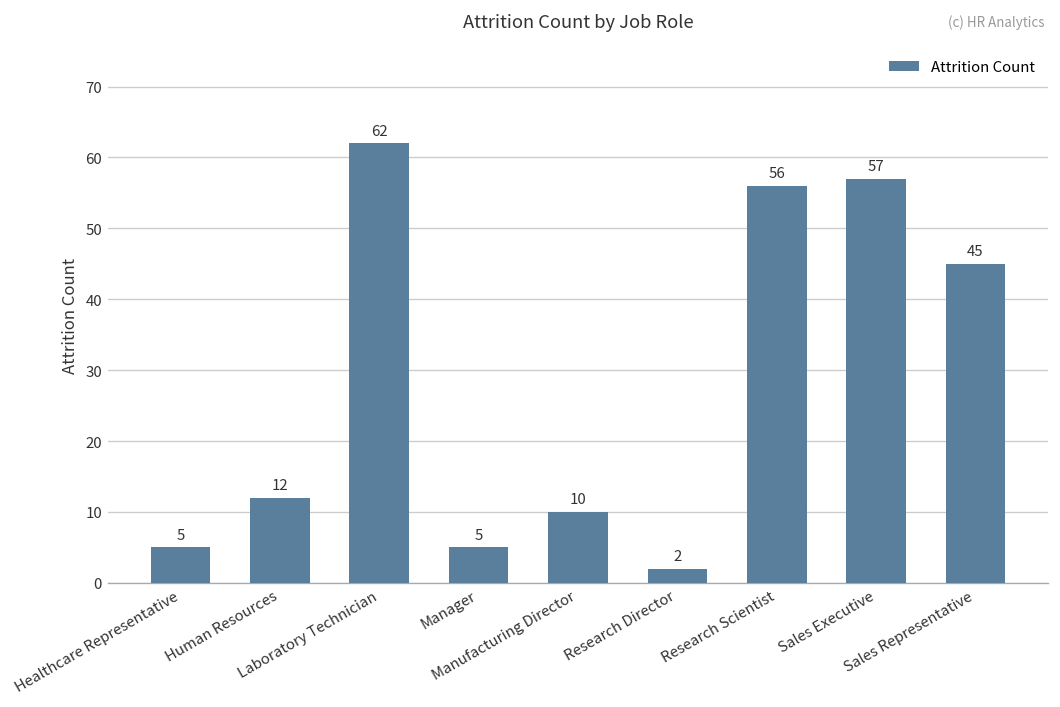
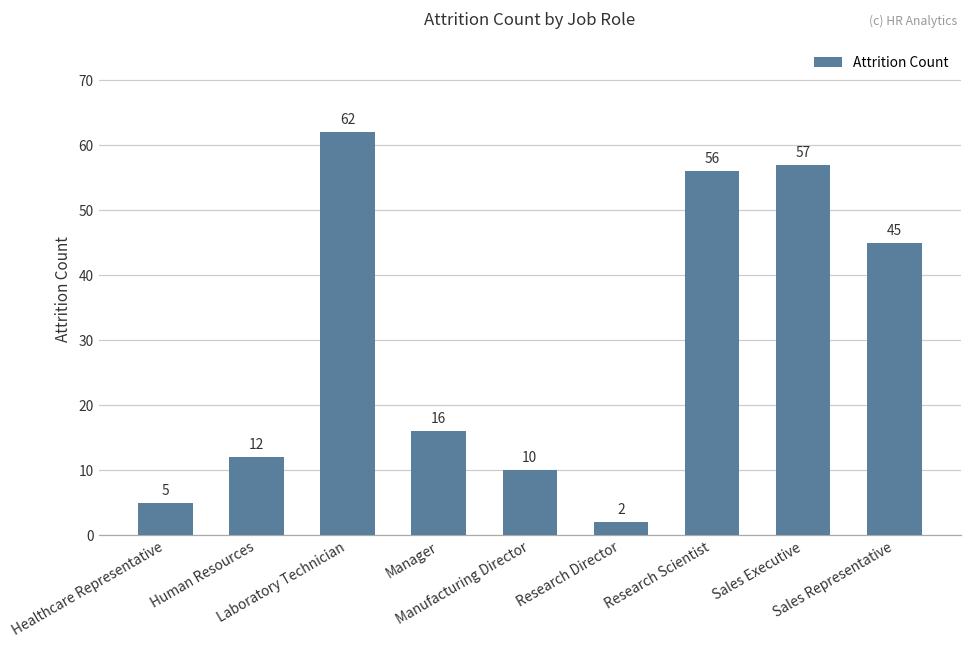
Manager: 5 -> 16
